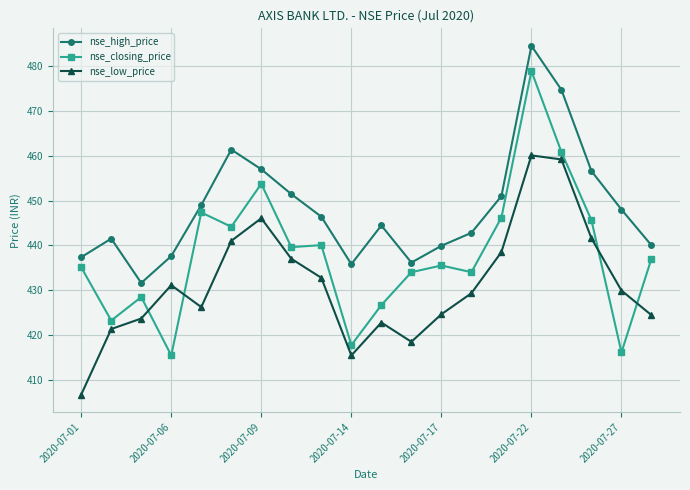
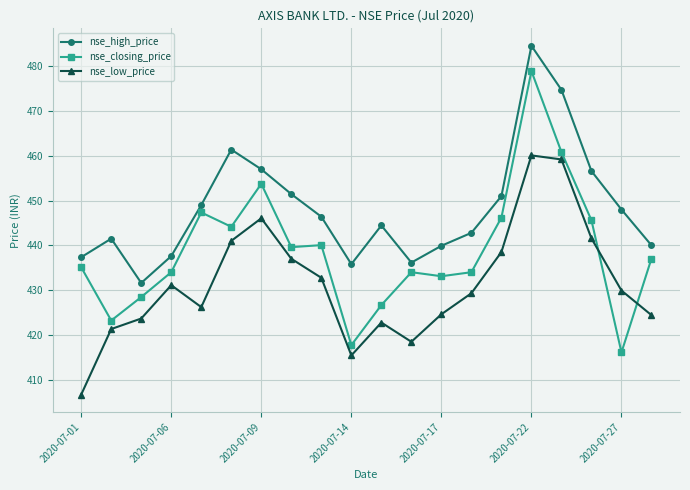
nse_closing_price, 2020-07-06: 415 -> 434
nse_closing_price, 2020-07-17: 436 -> 433
